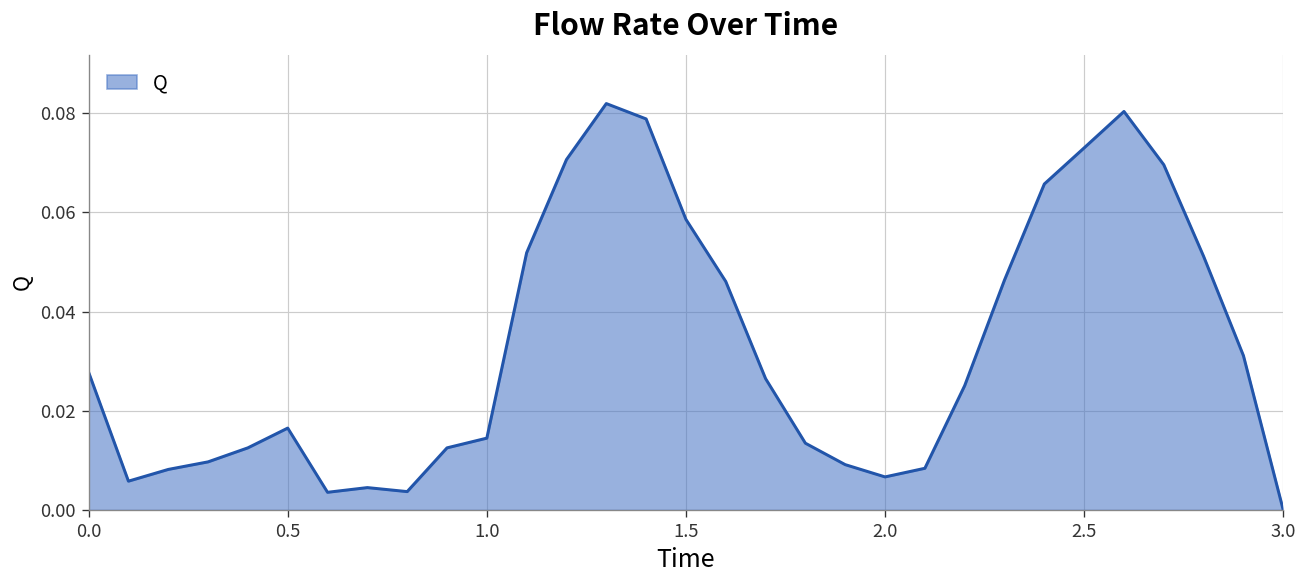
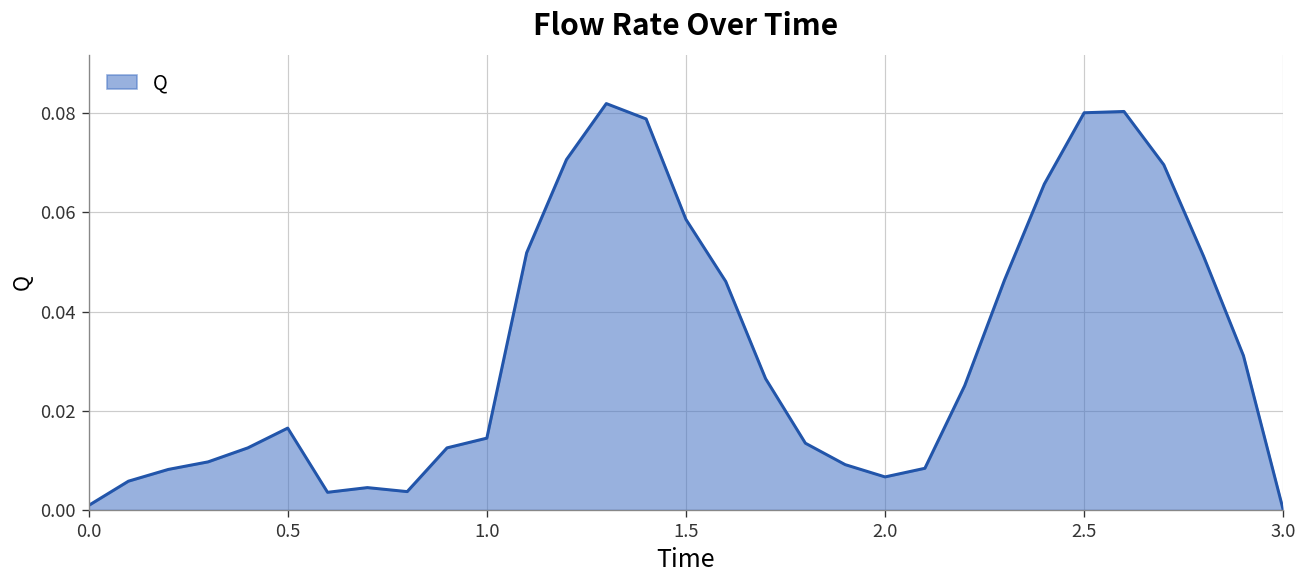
0.0: 0.028 -> 0.001
2.5: 0.073 -> 0.080
